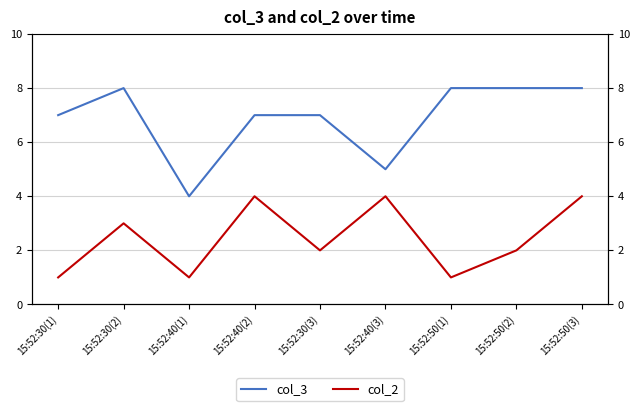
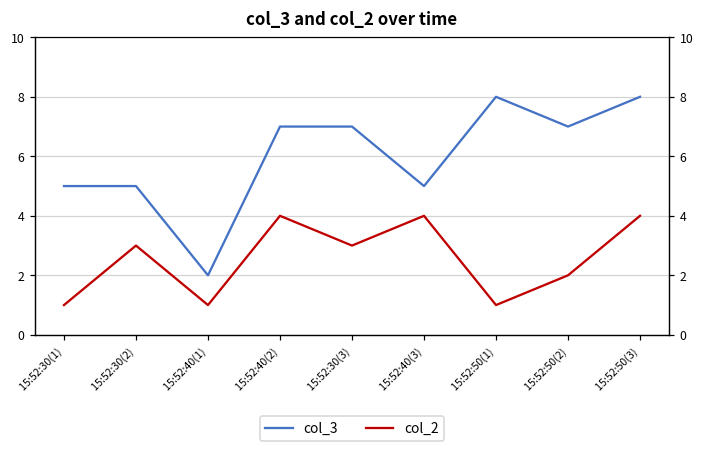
col_3, 15:52:30(1): 7 -> 5
col_3, 15:52:30(2): 8 -> 5
col_3, 15:52:40(1): 4 -> 2
col_2, 15:52:30(3): 2 -> 3
col_3, 15:52:50(2): 8 -> 7
